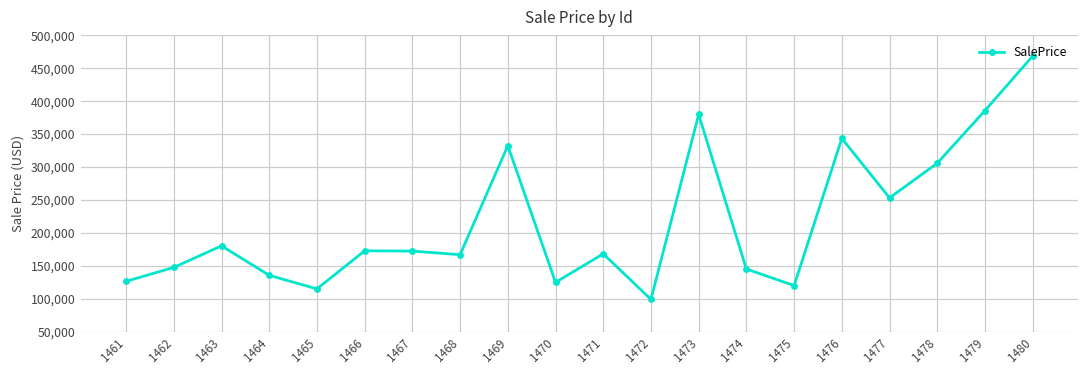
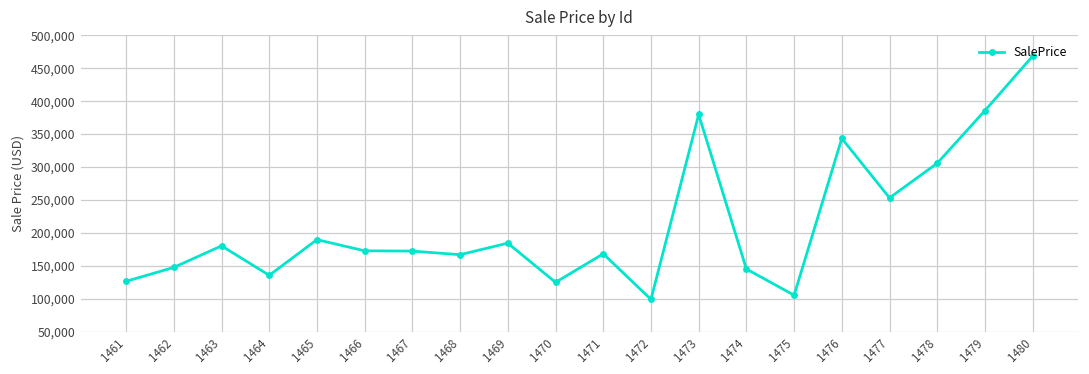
1465: 110,000 -> 190,000
1469: 330,000 -> 180,000
1475: 120,000 -> 110,000
